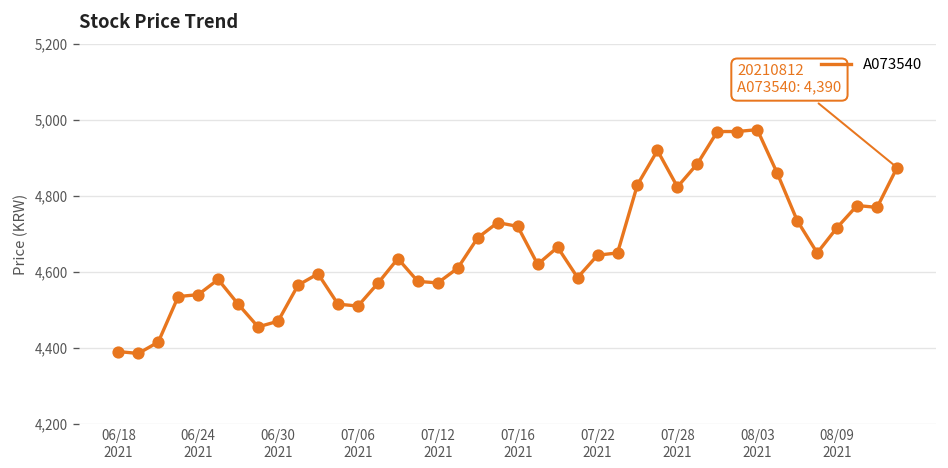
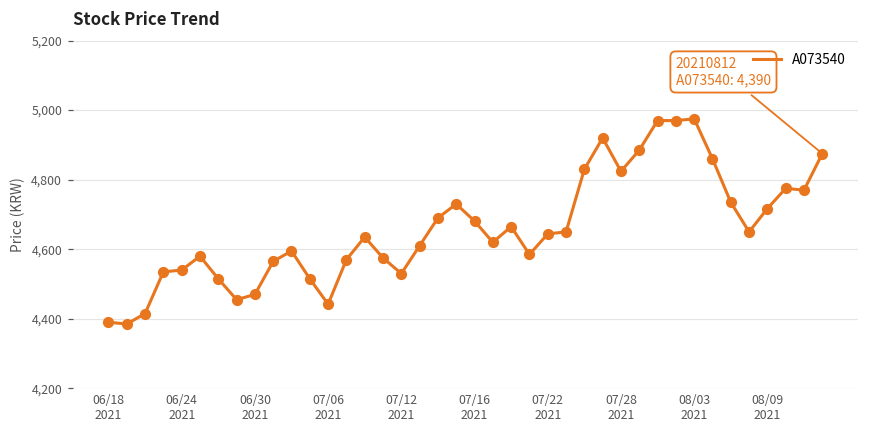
07/06 2021: 4,510 -> 4,440
07/12 2021: 4,570 -> 4,530
07/16 2021: 4,720 -> 4,680
